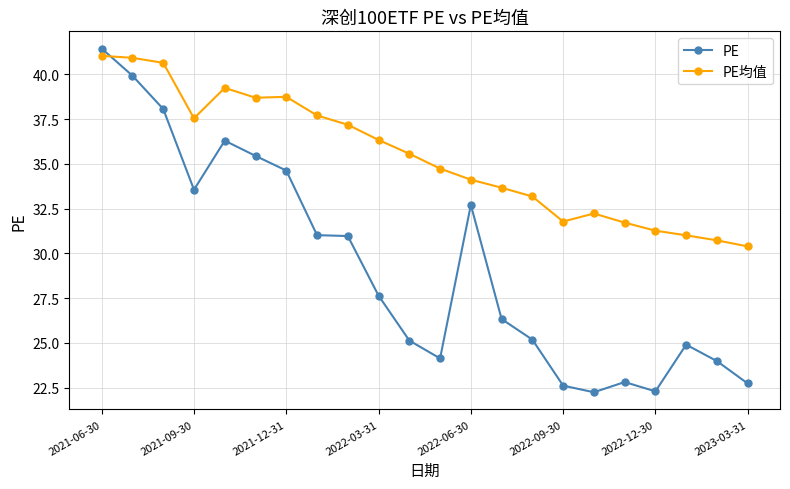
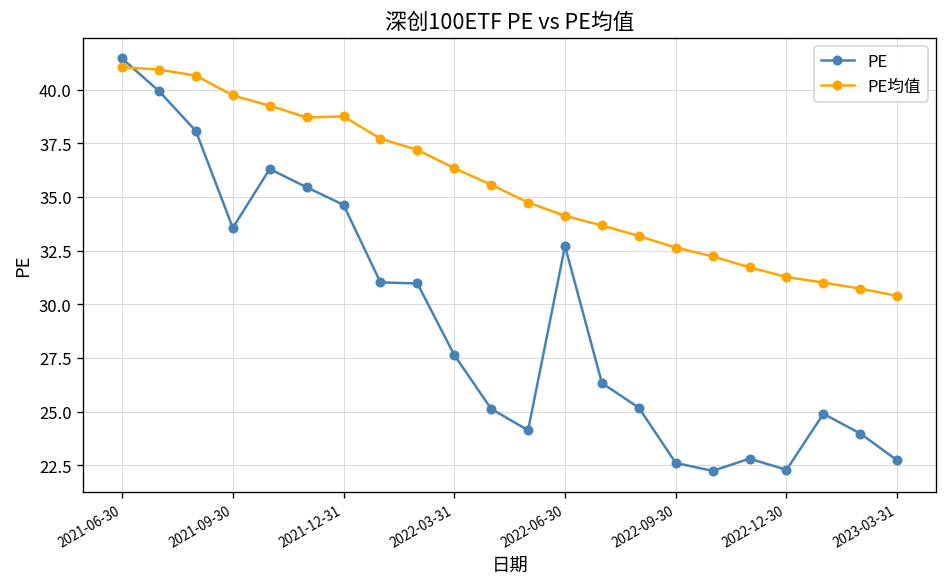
PE均值, 2021-09-30: 37.6 -> 39.7
PE均值, 2022-09-30: 31.8 -> 32.6
